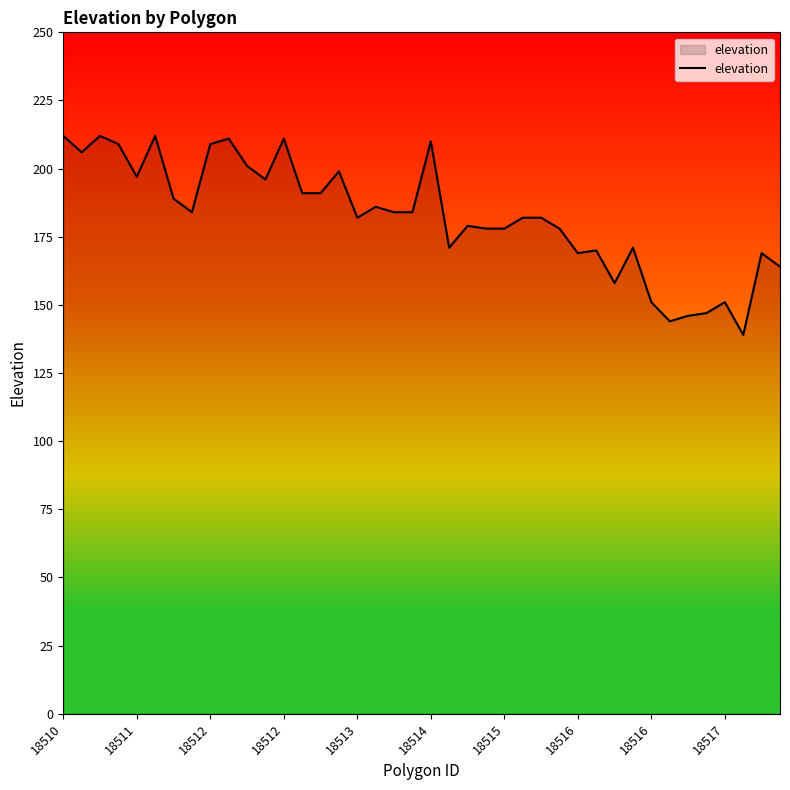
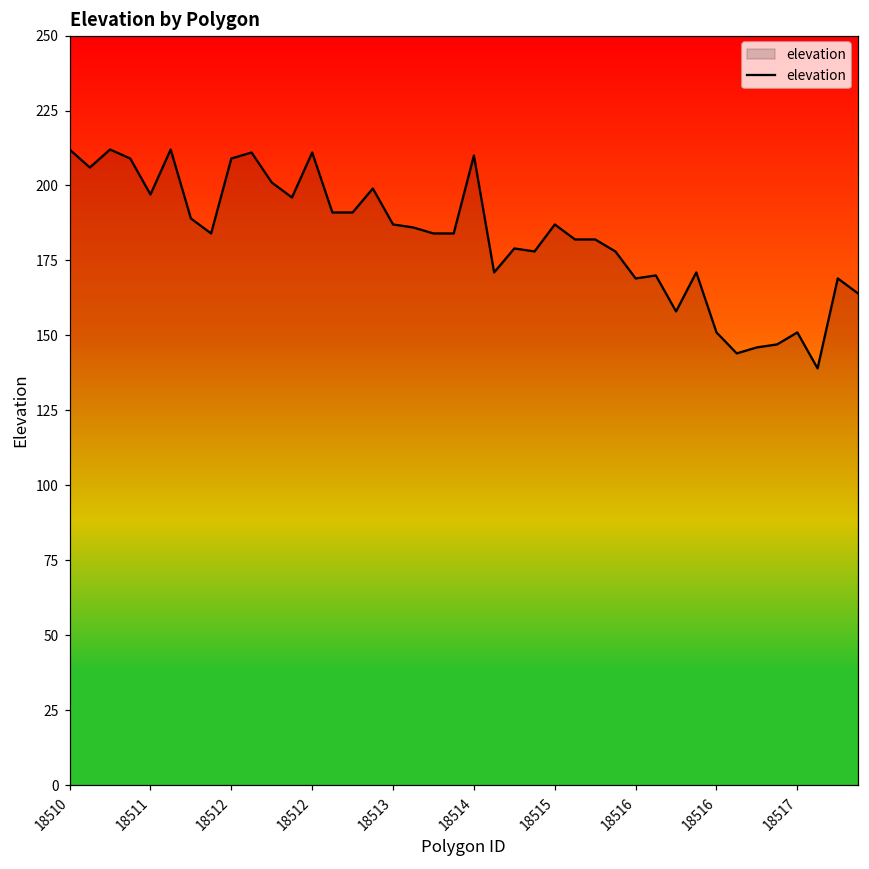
18513: 182 -> 187
18515: 178 -> 187
